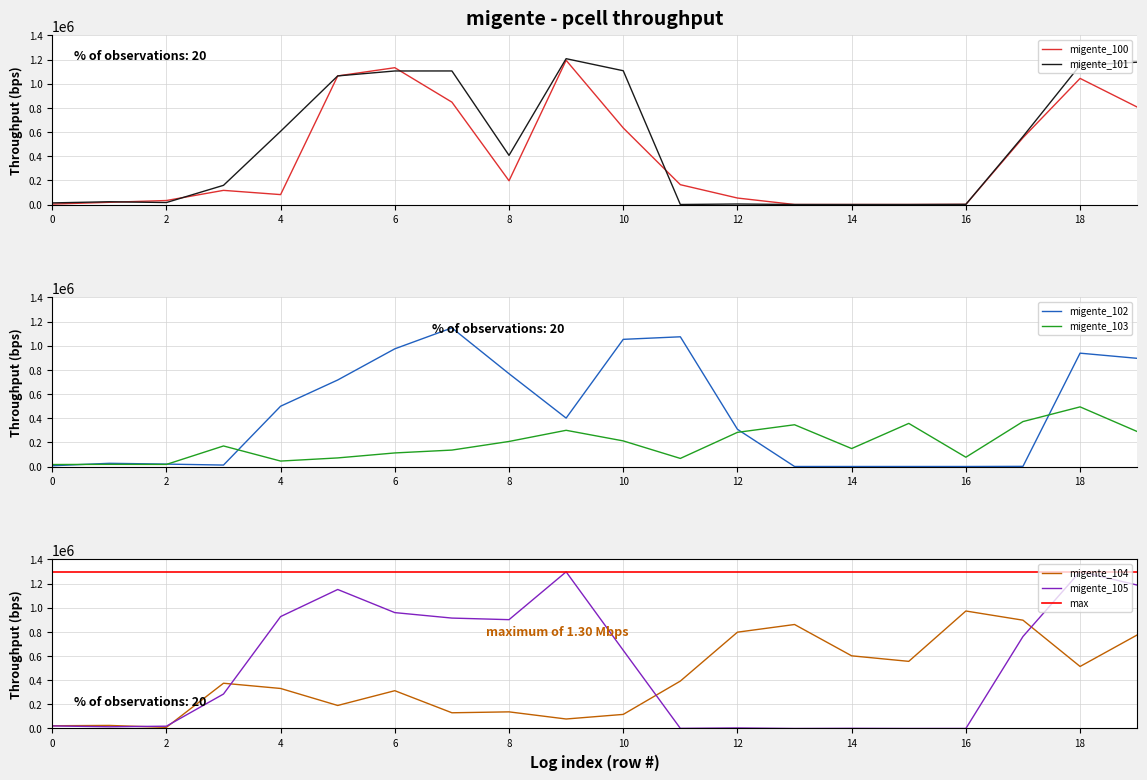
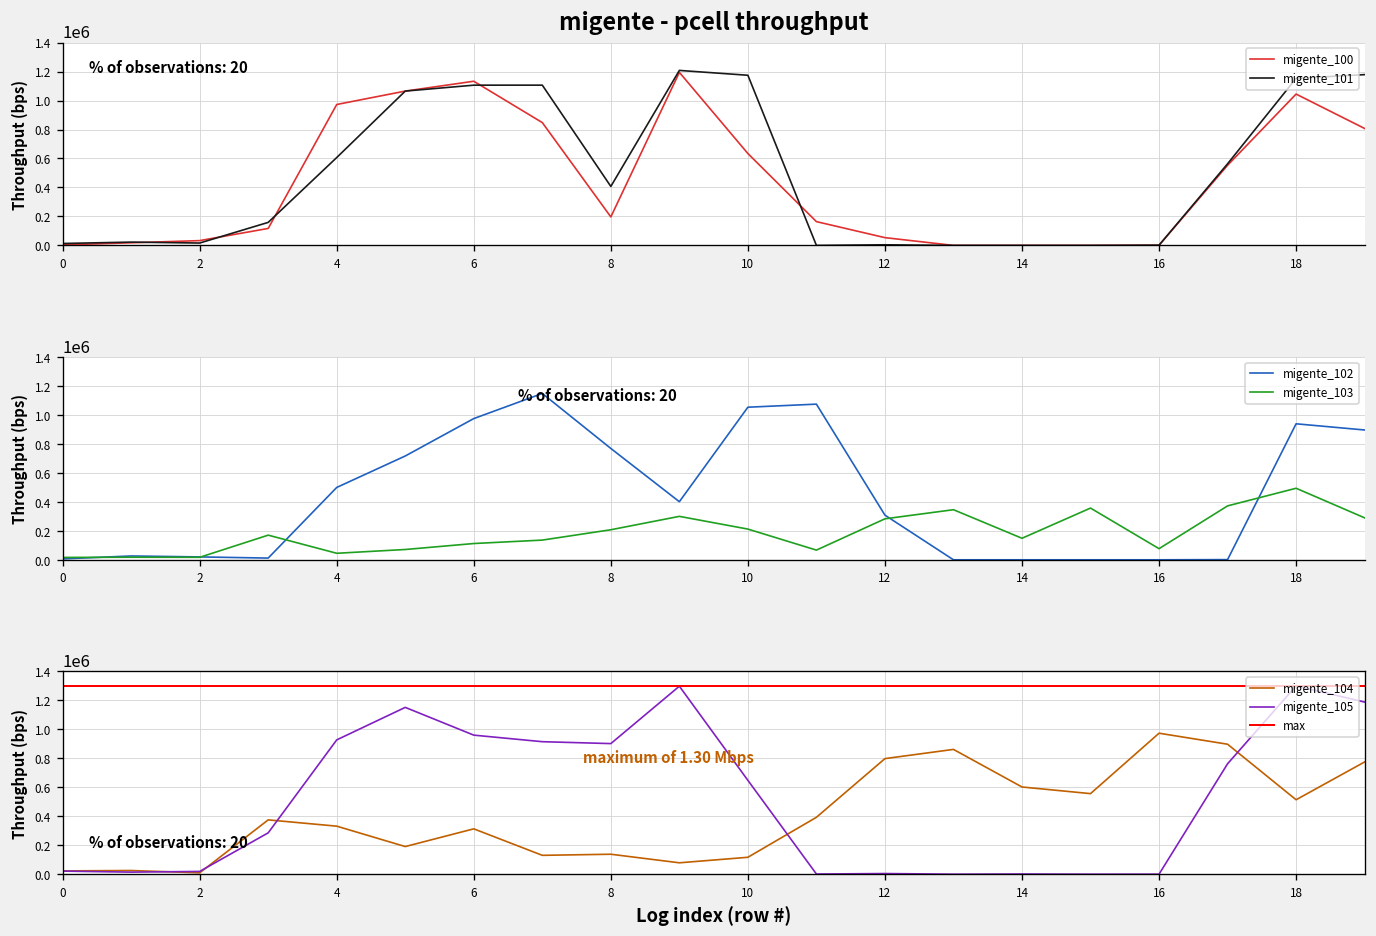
migente - pcell throughput, migente_100, 4: 80000 -> 970000
migente - pcell throughput, migente_101, 10: 1110000 -> 1170000
